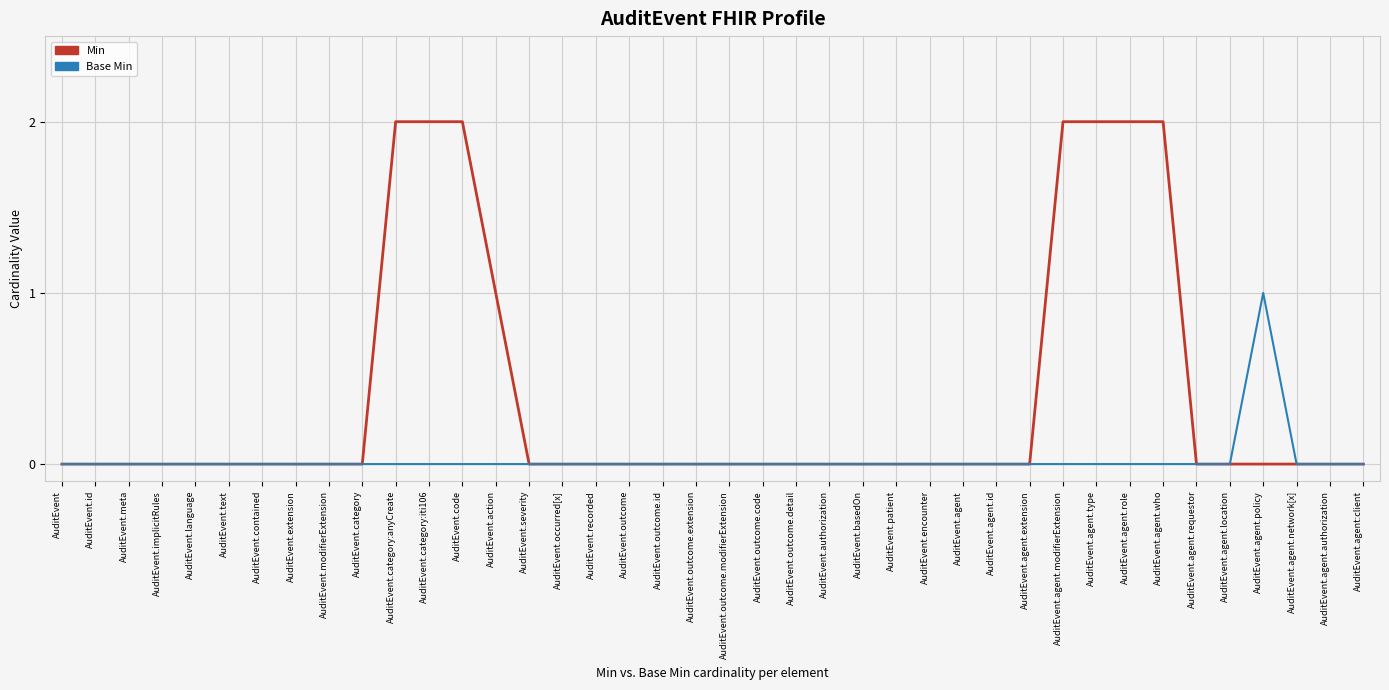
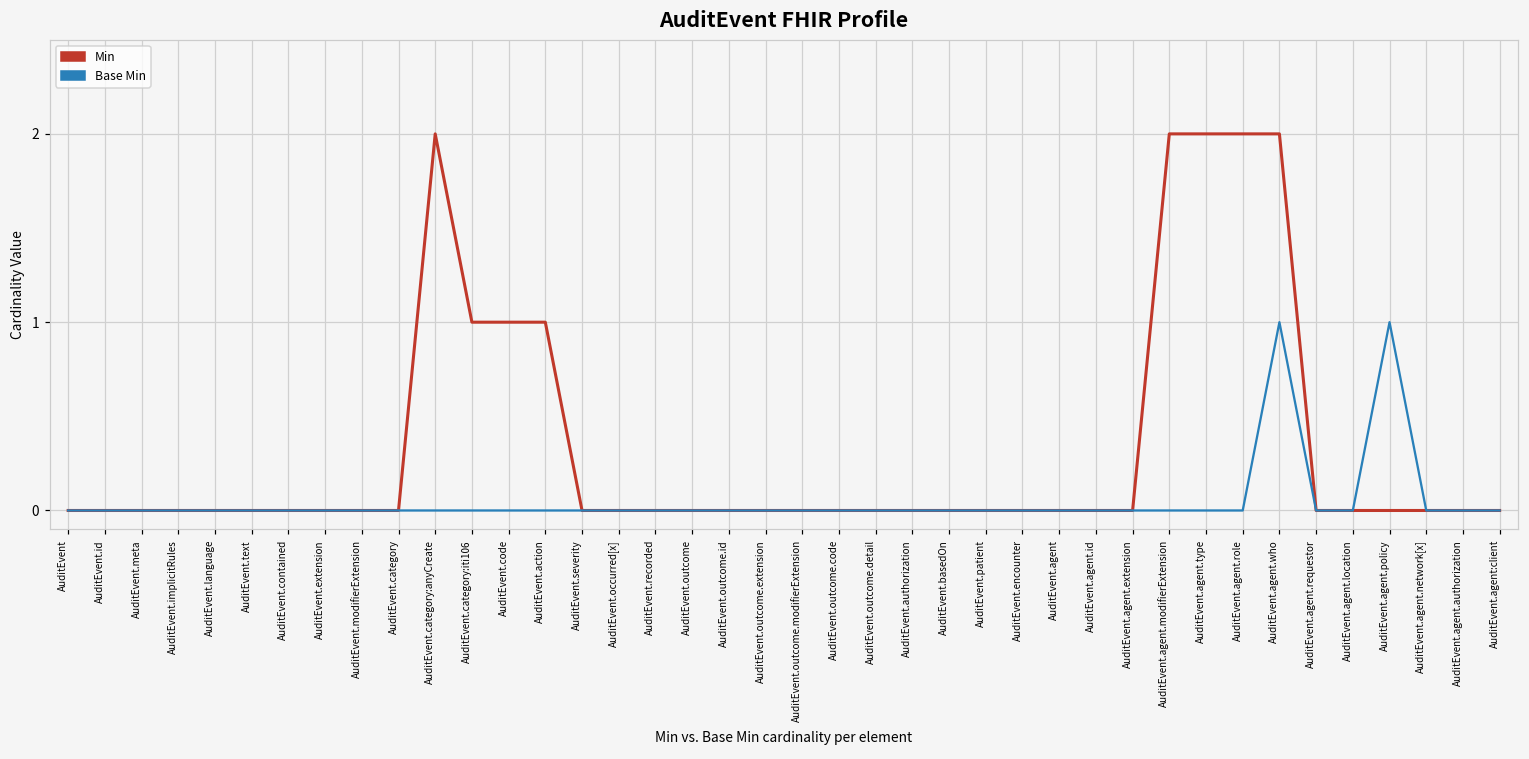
Min, AuditEvent.category:iti106: 2 -> 1
Min, AuditEvent.code: 2 -> 1
Base Min, AuditEvent.agent.who: 0 -> 1
